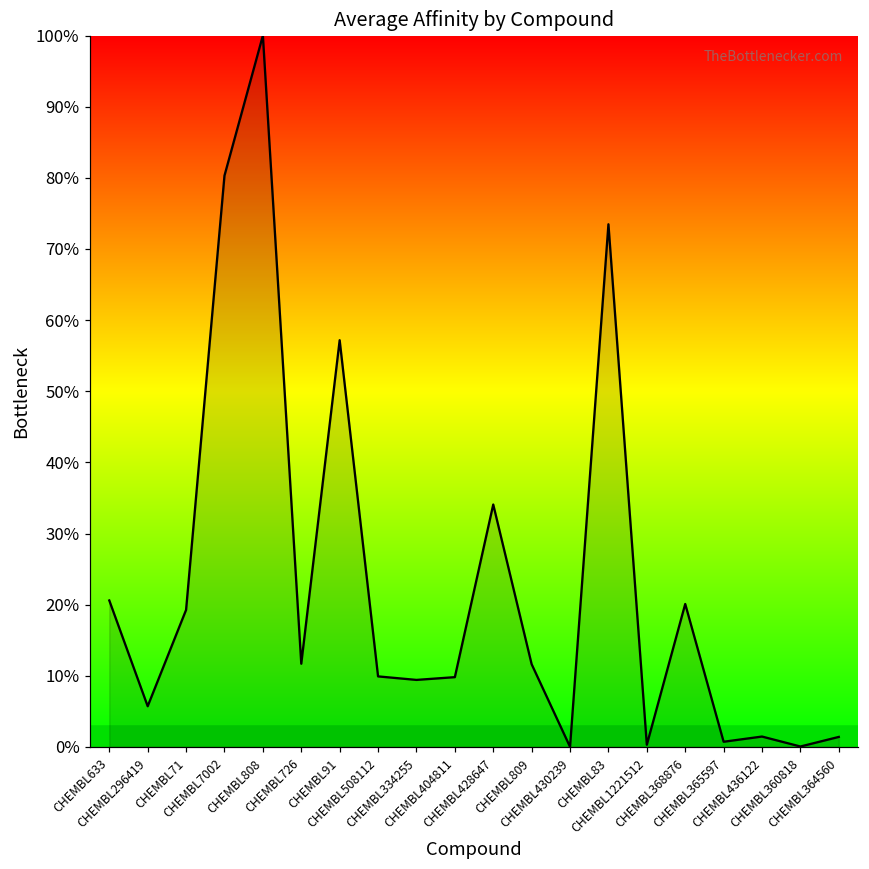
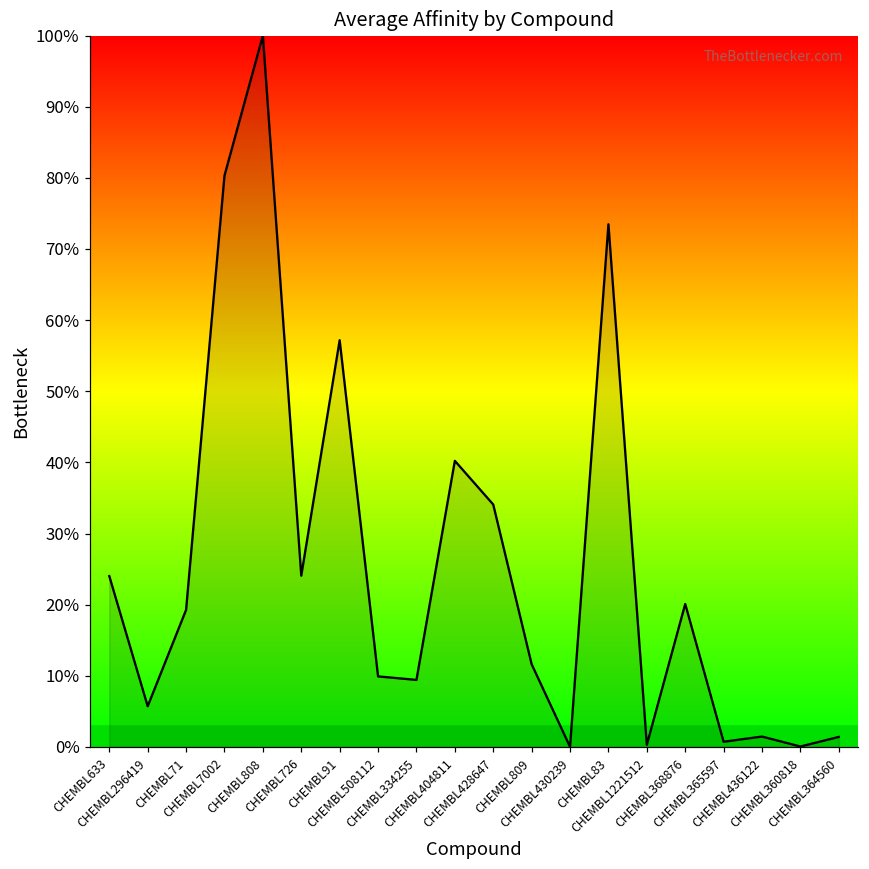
CHEMBL633: 21% -> 24%
CHEMBL726: 12% -> 24%
CHEMBL404811: 10% -> 40%
